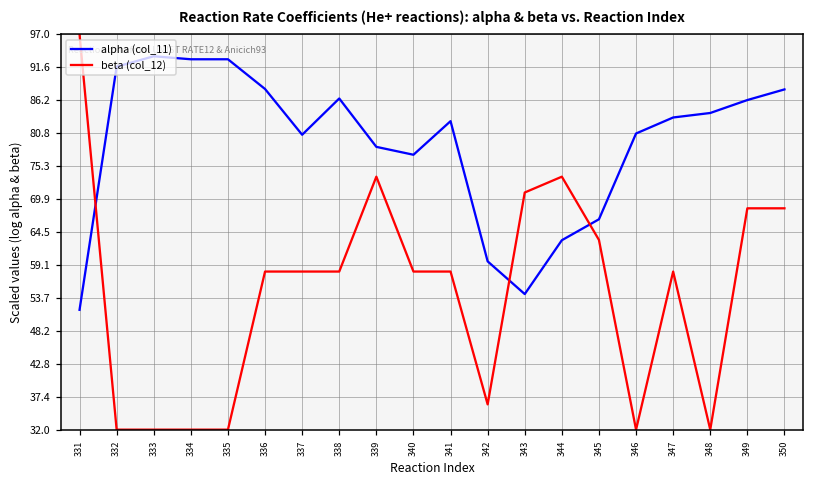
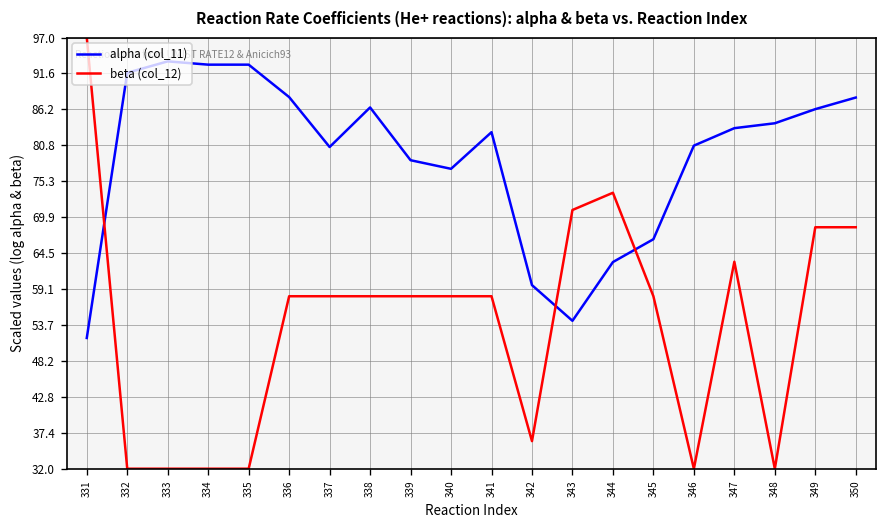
beta (col_12), 339: 74 -> 58
beta (col_12), 345: 63 -> 58
beta (col_12), 347: 58 -> 63
